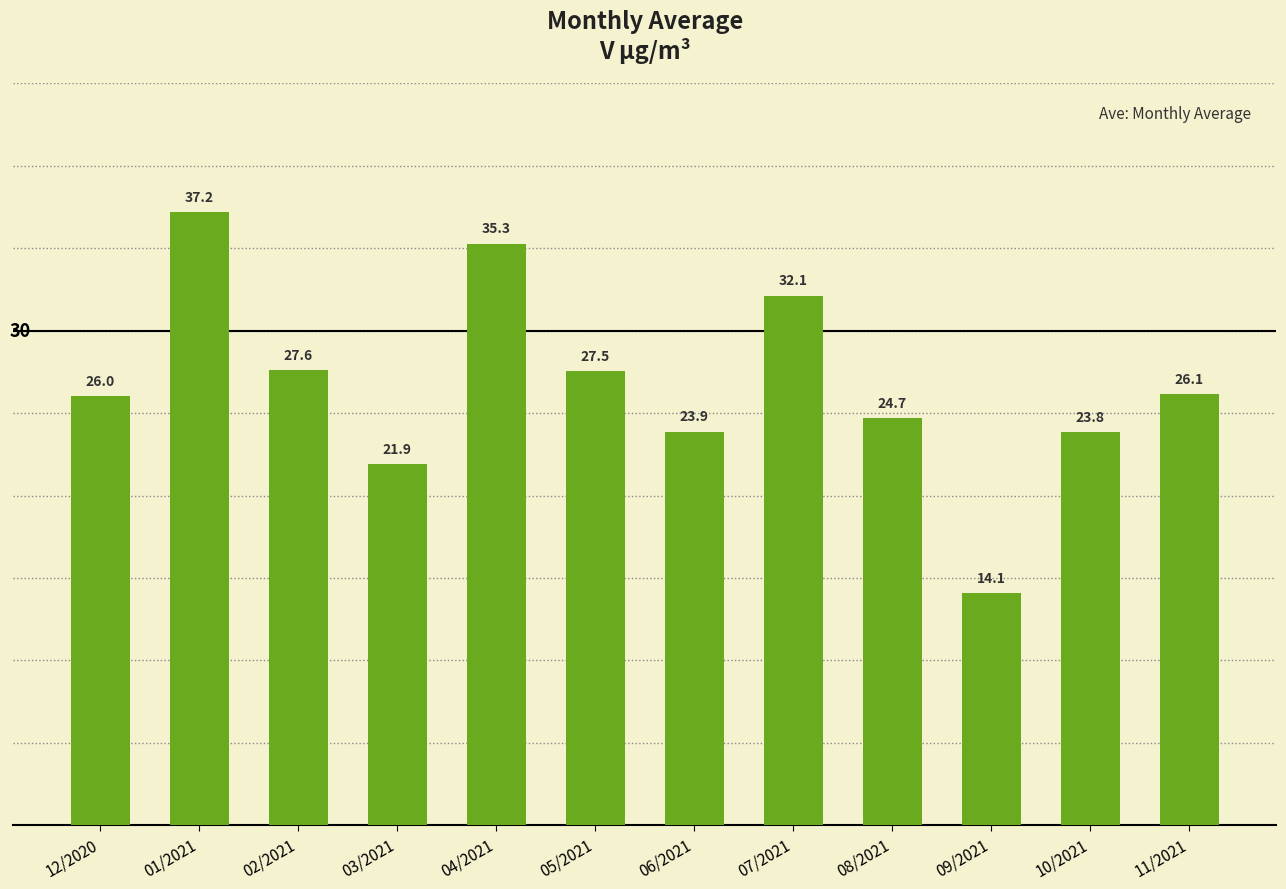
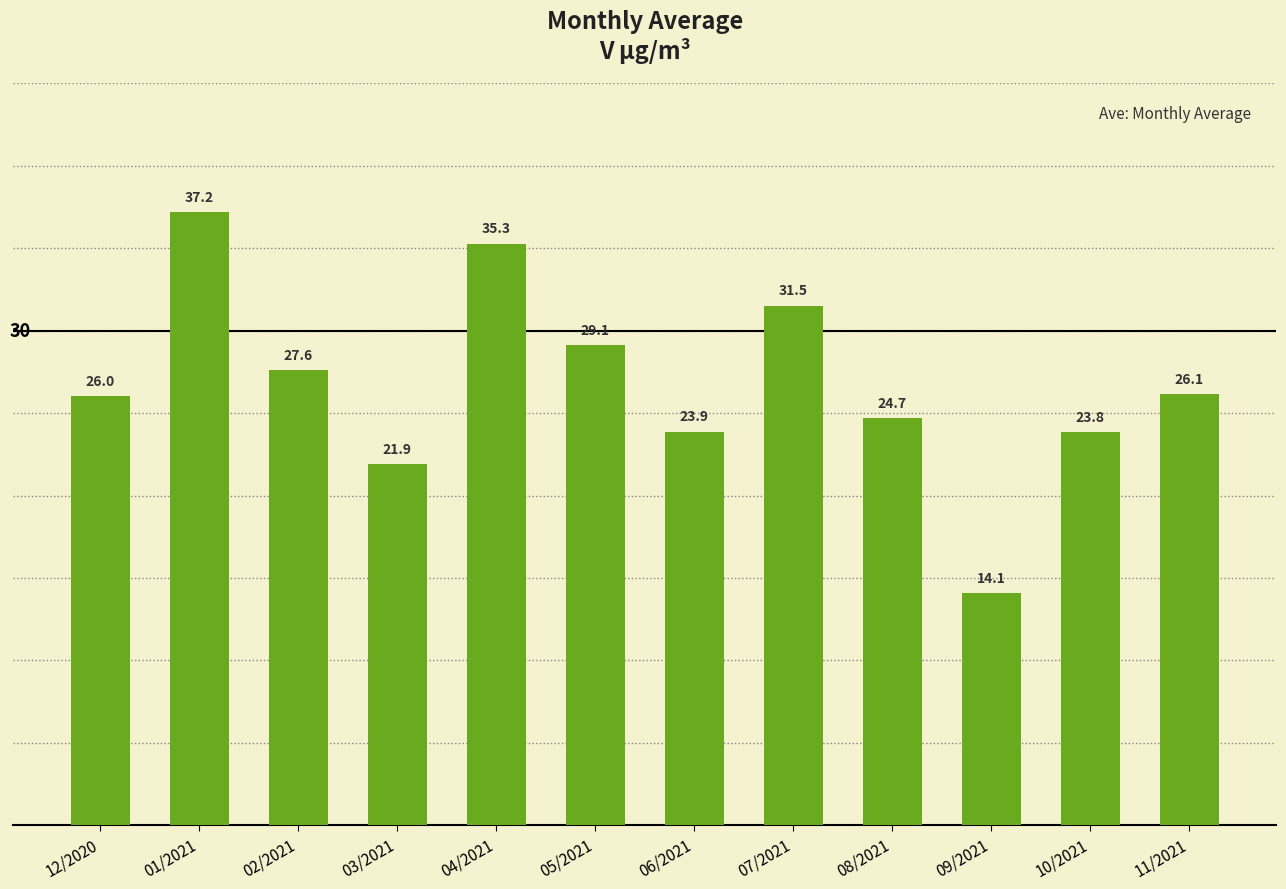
05/2021: 27.5 -> 29.1
07/2021: 32.1 -> 31.5
